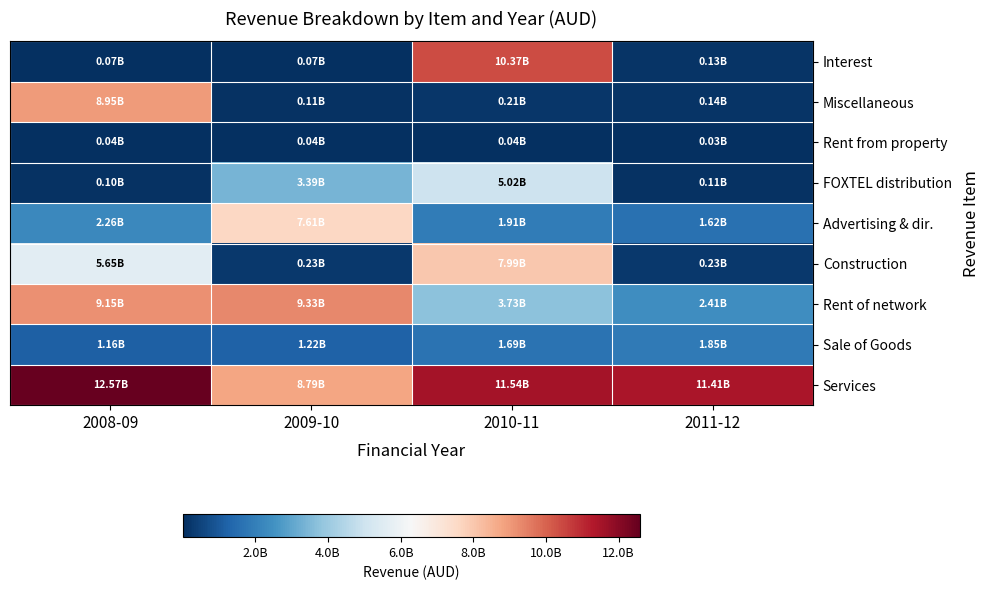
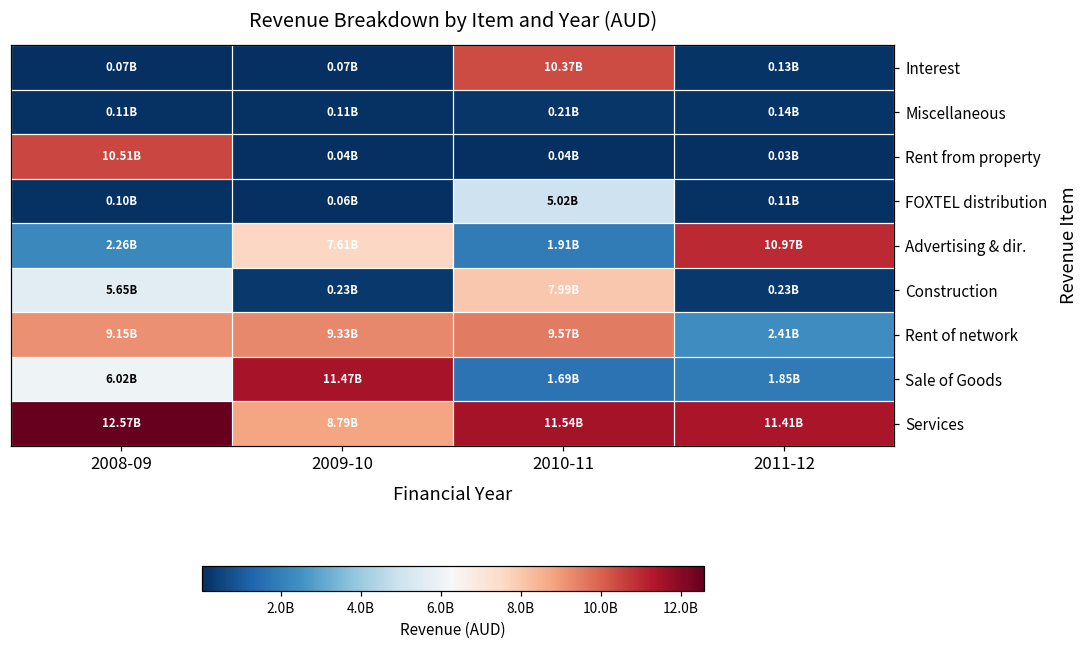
Miscellaneous, 2008-09: 8.95B -> 0.11B
Rent from property, 2008-09: 0.04B -> 10.51B
FOXTEL distribution, 2009-10: 3.39B -> 0.06B
Advertising & dir., 2011-12: 1.62B -> 10.97B
Rent of network, 2010-11: 3.73B -> 9.57B
Sale of Goods, 2008-09: 1.16B -> 6.02B
Sale of Goods, 2009-10: 1.22B -> 11.47B
